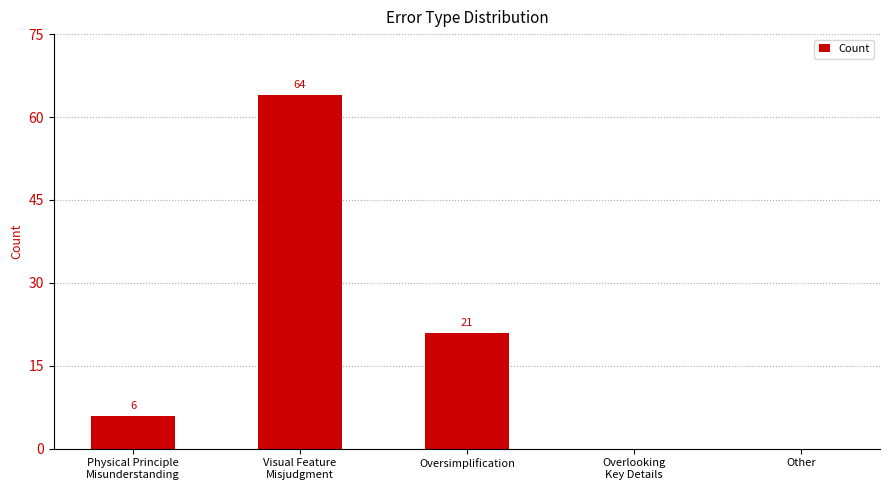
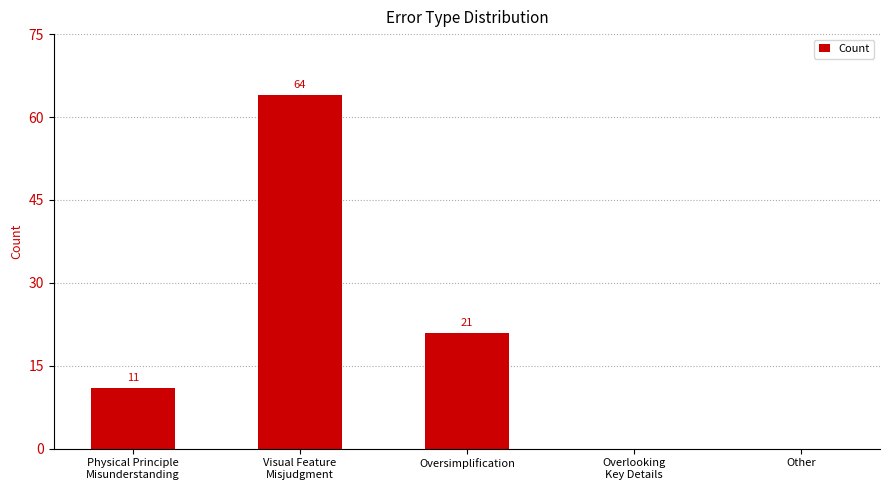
Physical Principle Misunderstanding: 6 -> 11
